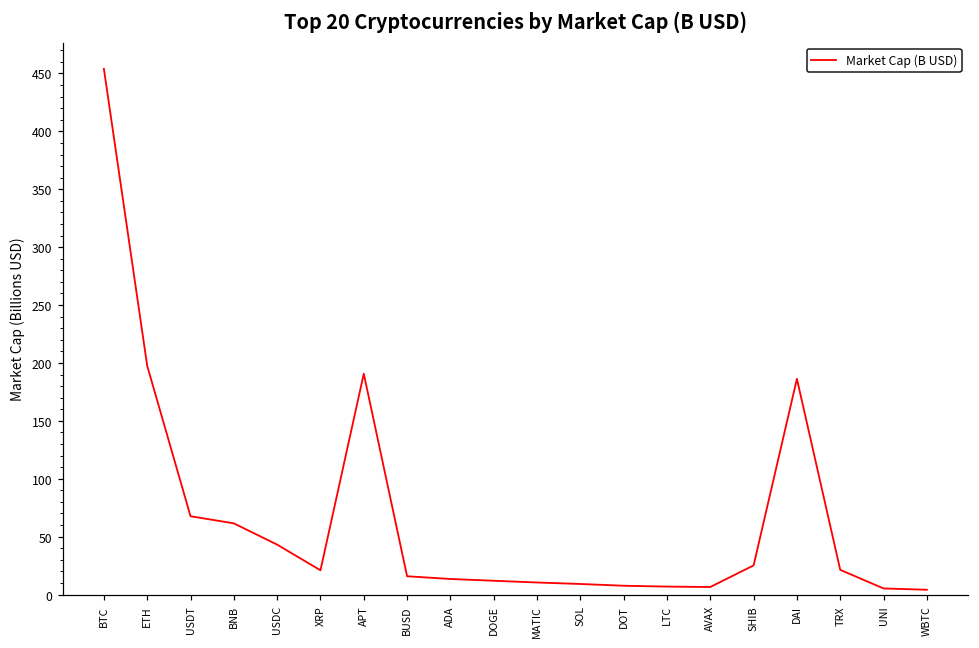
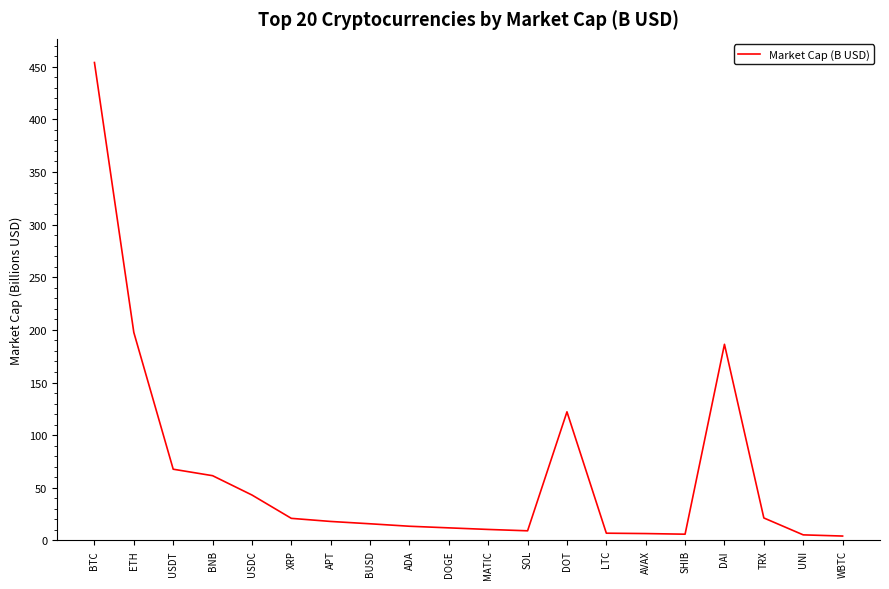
APT: 191 -> 18
DOT: 8 -> 122
SHIB: 25 -> 6
